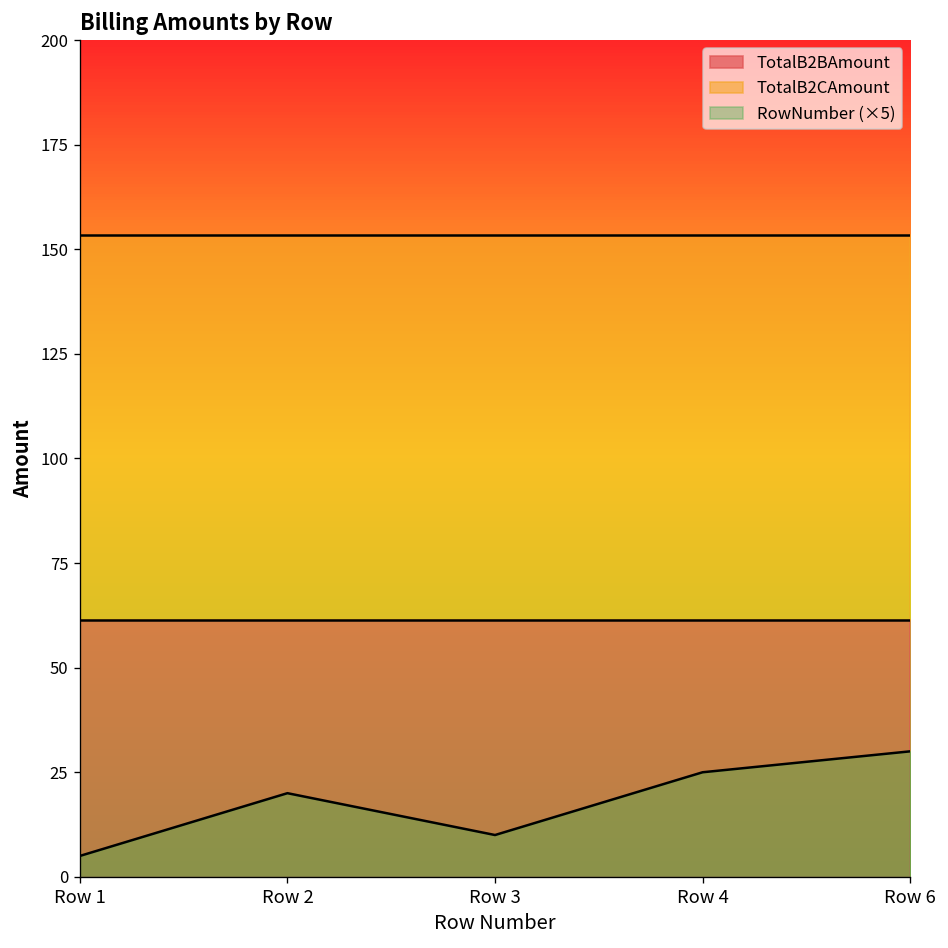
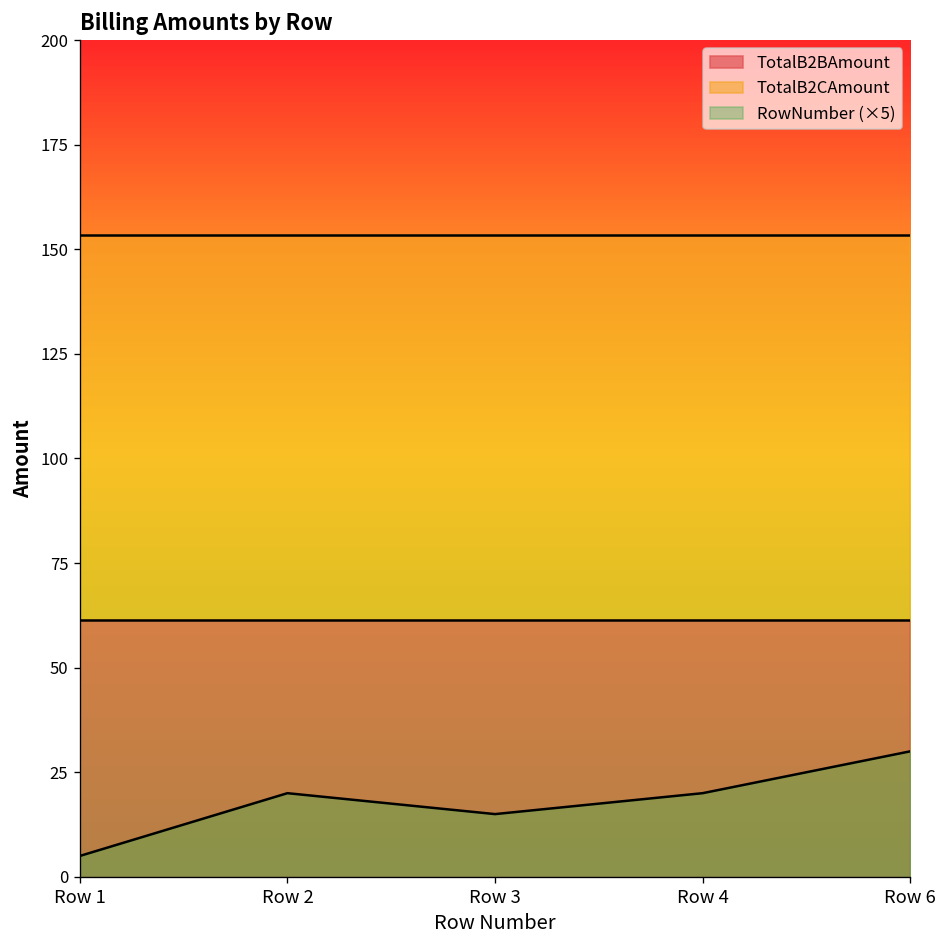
RowNumber (×5), Row 3: 10 -> 15
RowNumber (×5), Row 4: 25 -> 20
